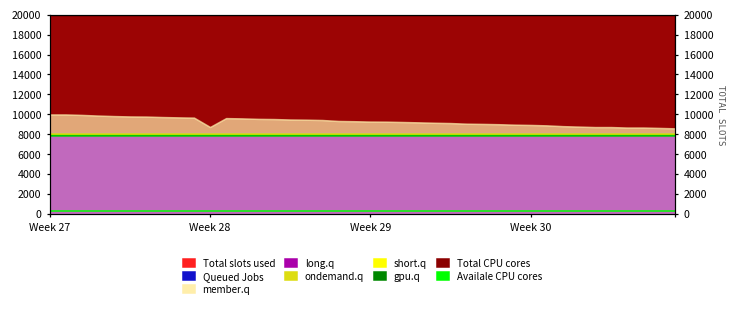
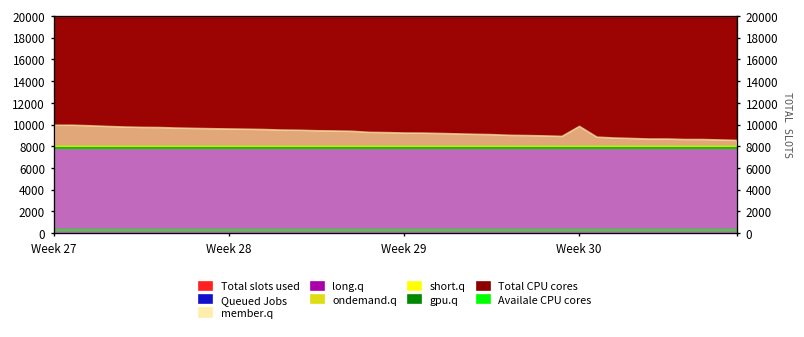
member.q, Week 28: 9000 -> 10000
member.q, Week 30: 9000 -> 10000
